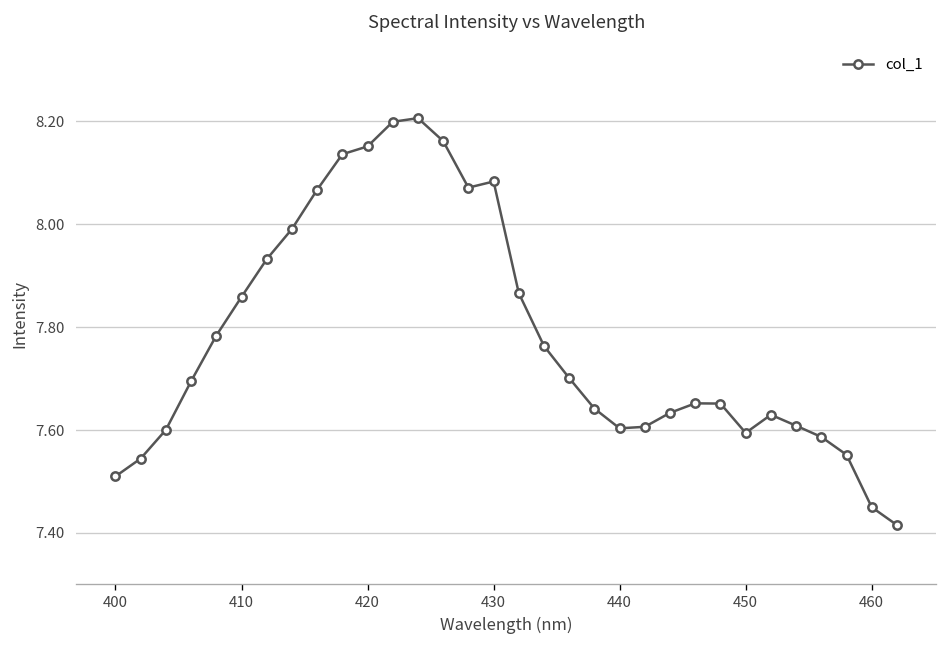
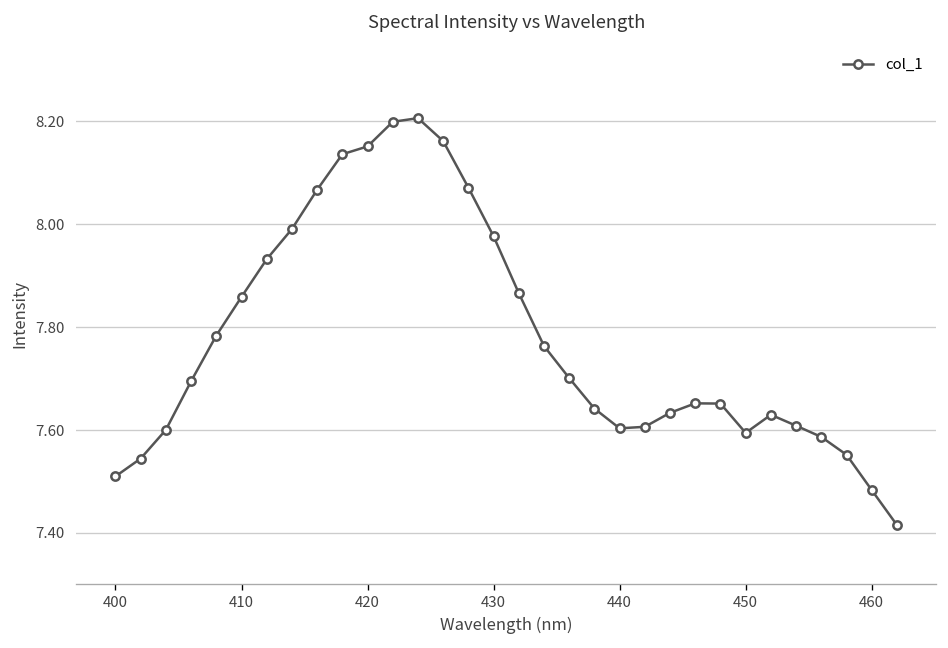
430: 8.08 -> 7.98
460: 7.45 -> 7.48
